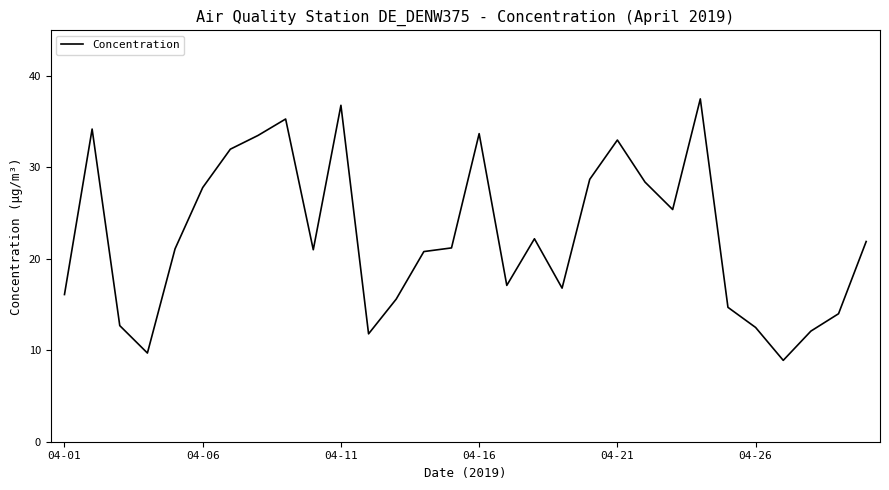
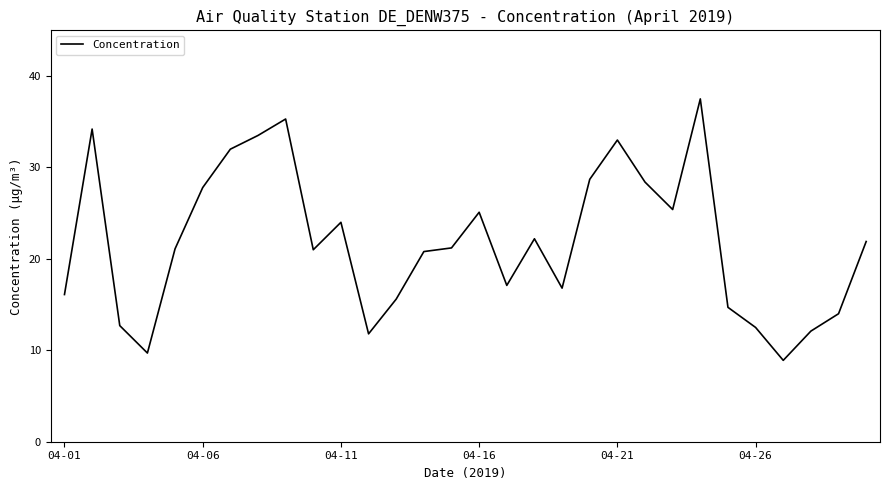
04-11: 37 -> 24
04-16: 34 -> 25
